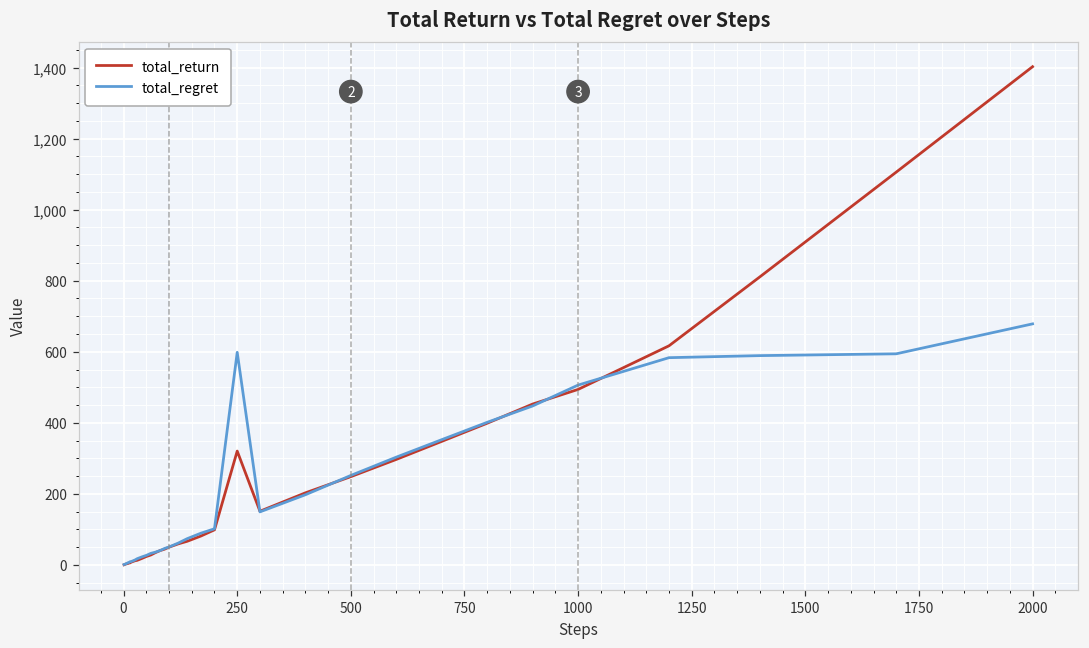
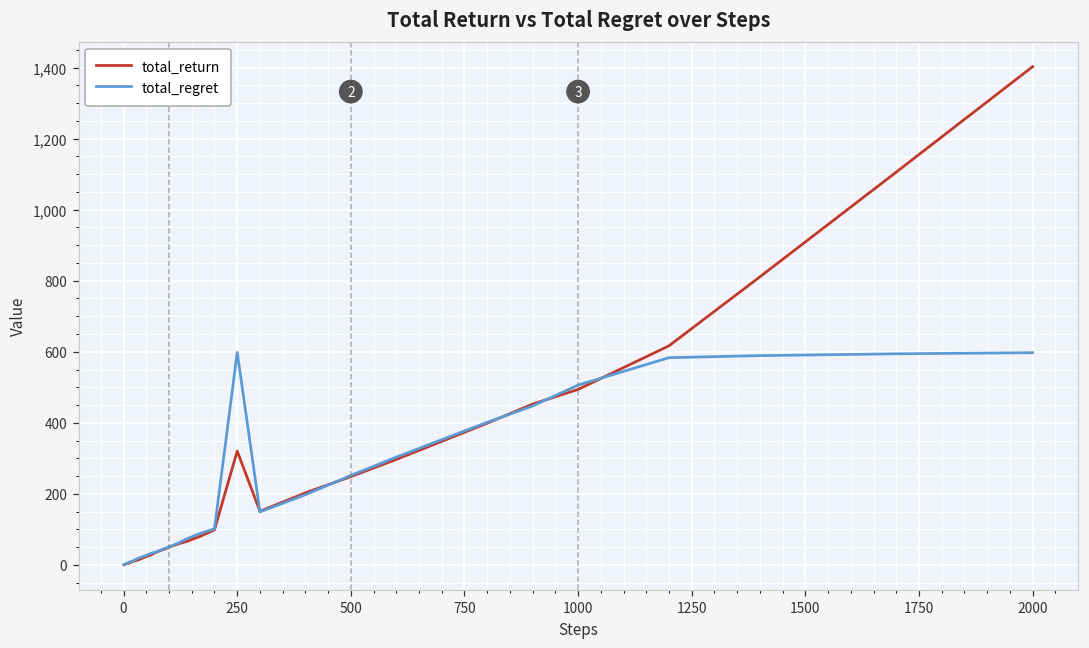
total_regret, 2000: 680 -> 600
